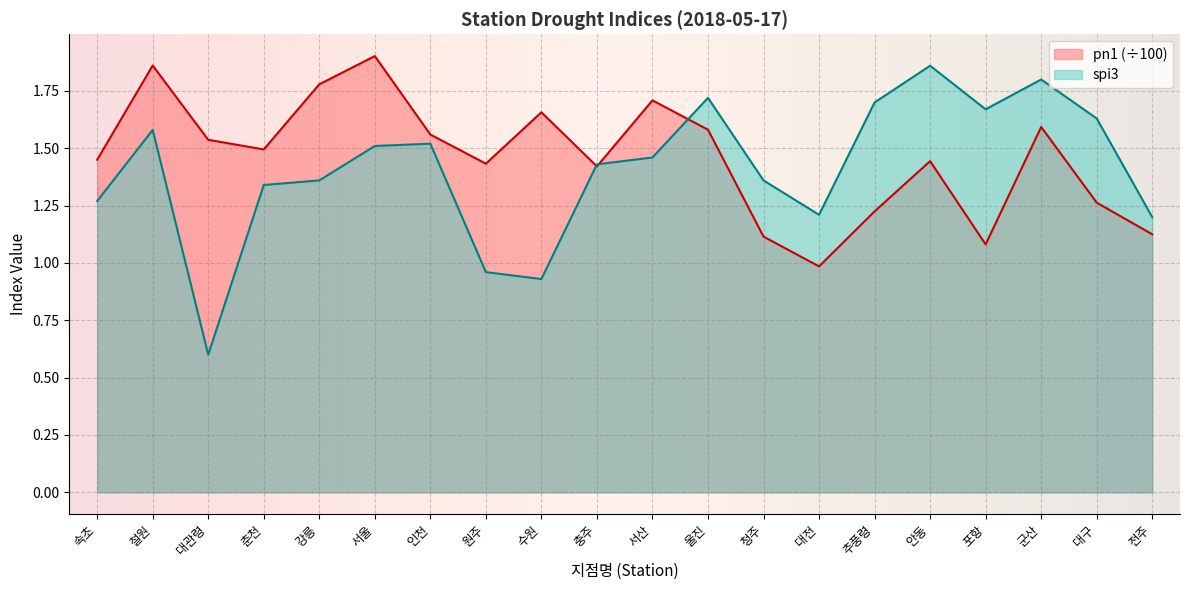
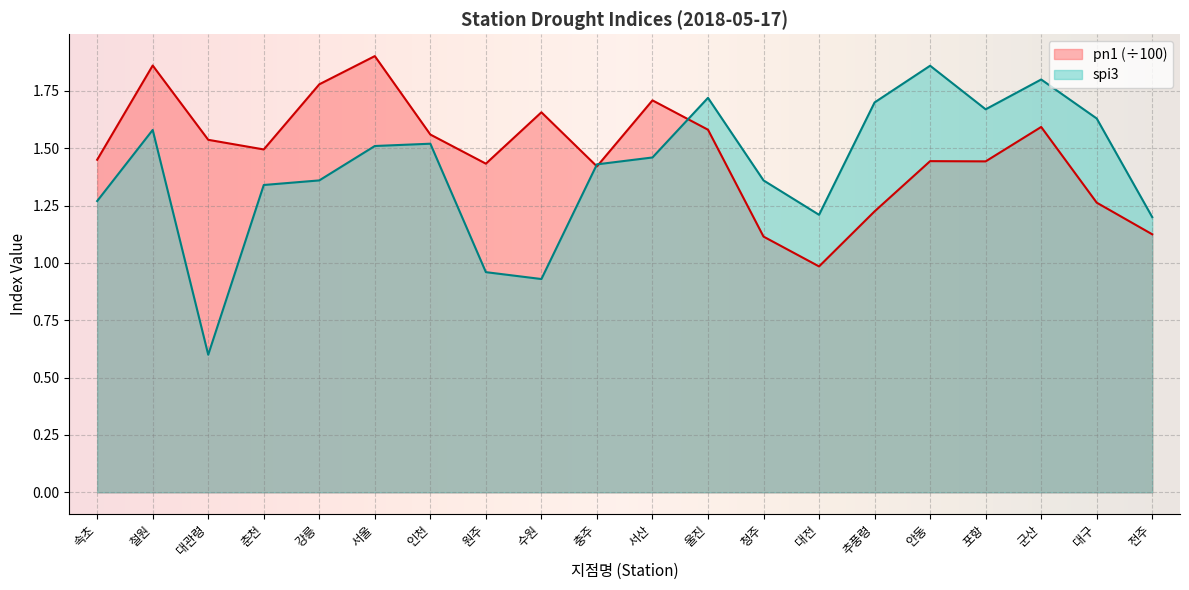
pn1 (÷100), 포항: 1.08 -> 1.44
